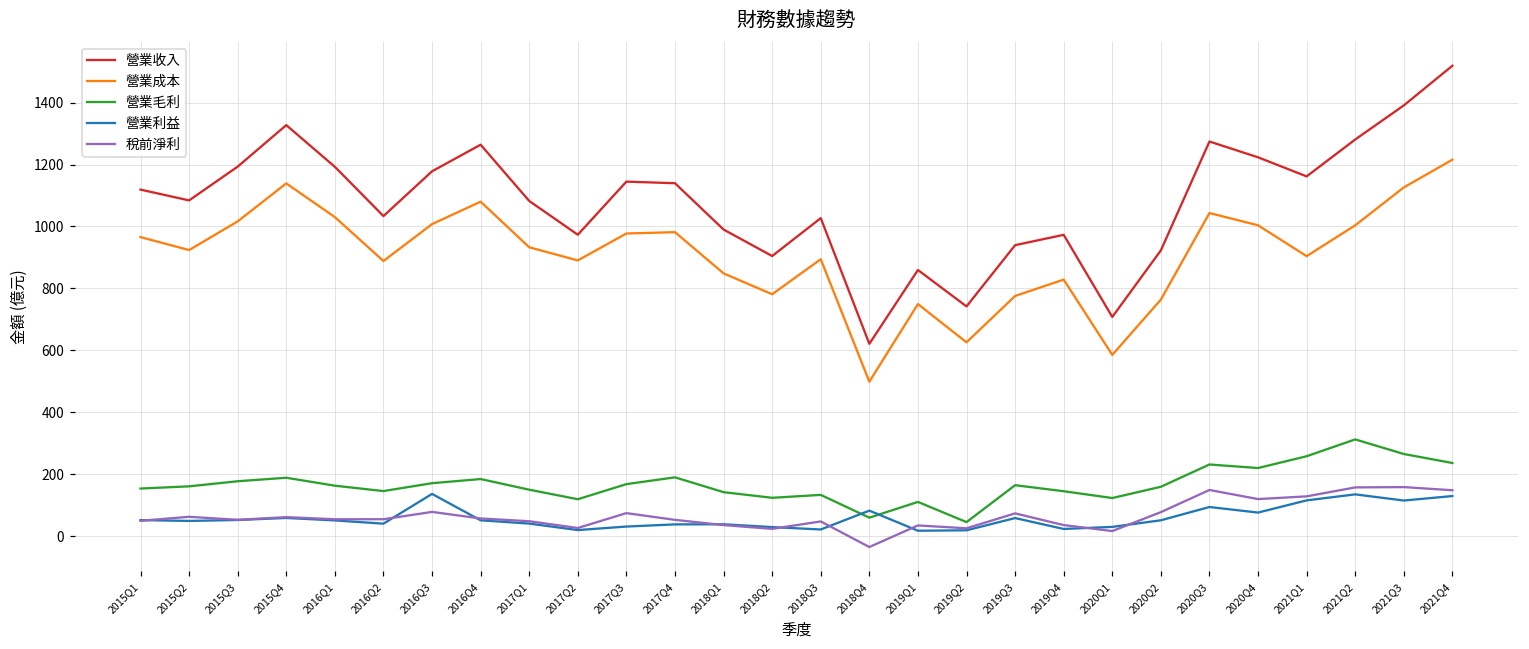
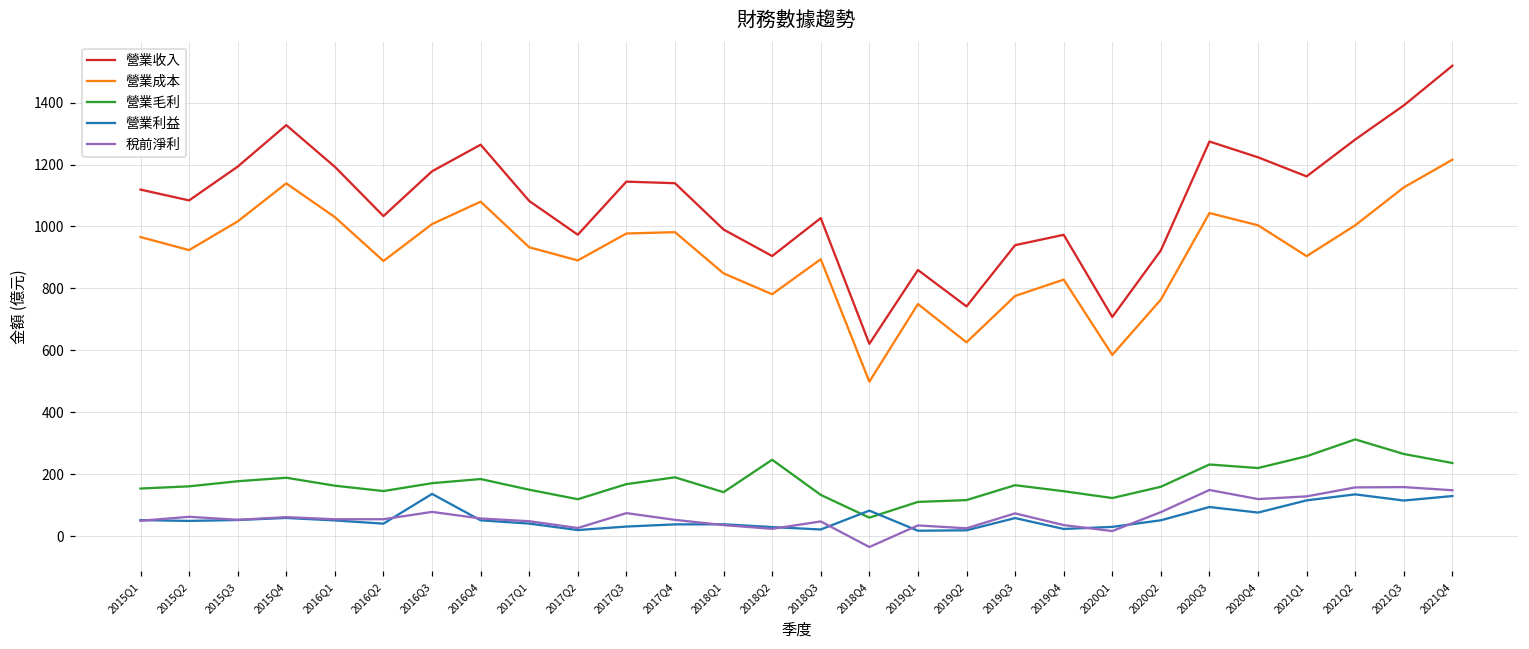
營業毛利, 2018Q2: 120 -> 250
營業毛利, 2019Q2: 40 -> 120
